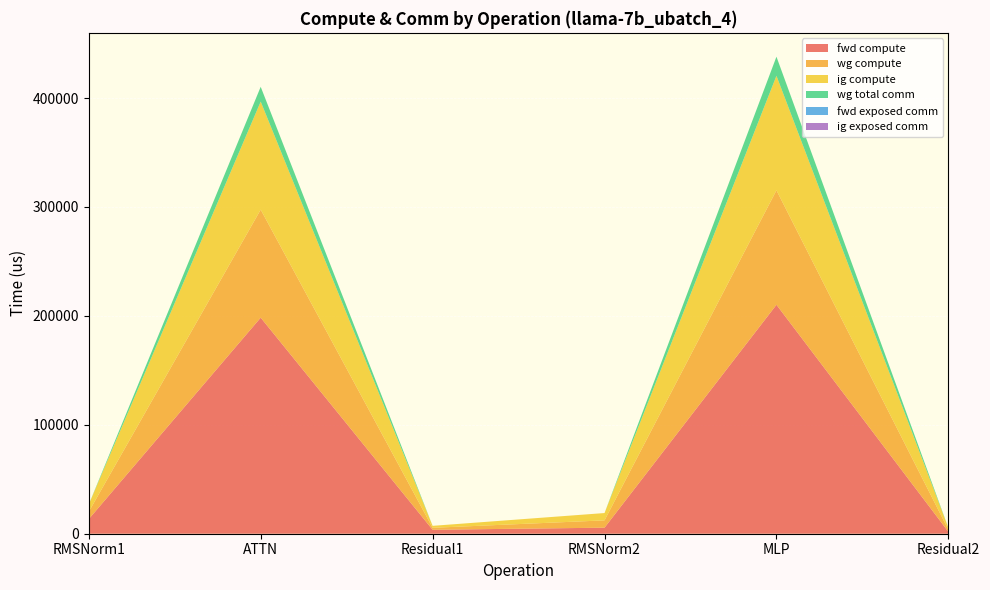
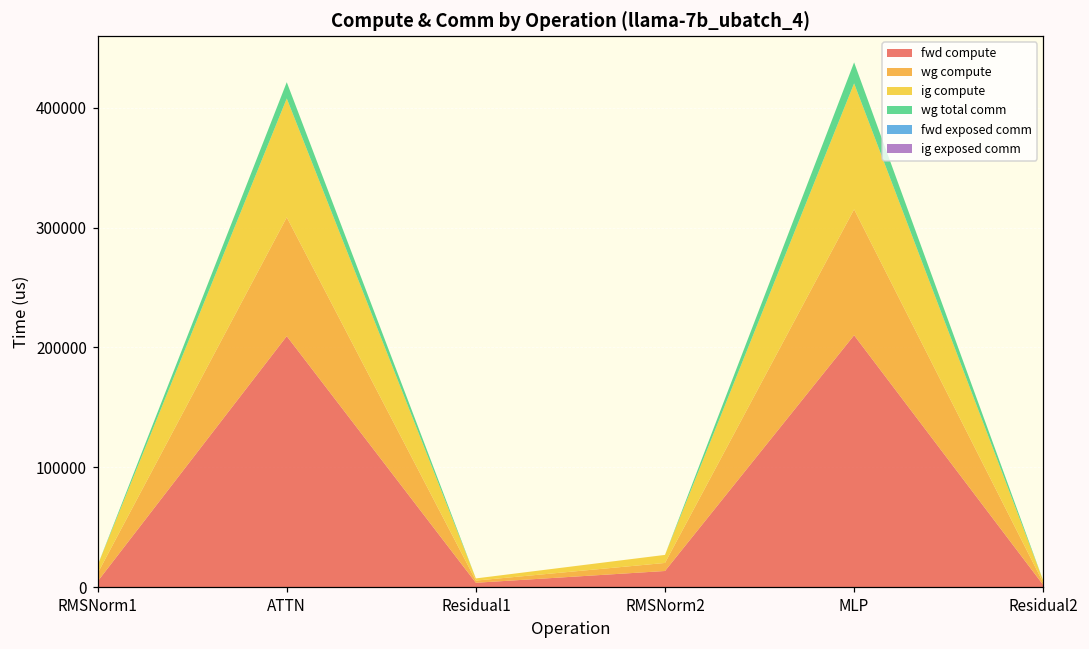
fwd compute, RMSNorm1: 13000 -> 5000
fwd compute, ATTN: 198000 -> 209000
fwd compute, RMSNorm2: 6000 -> 13000
